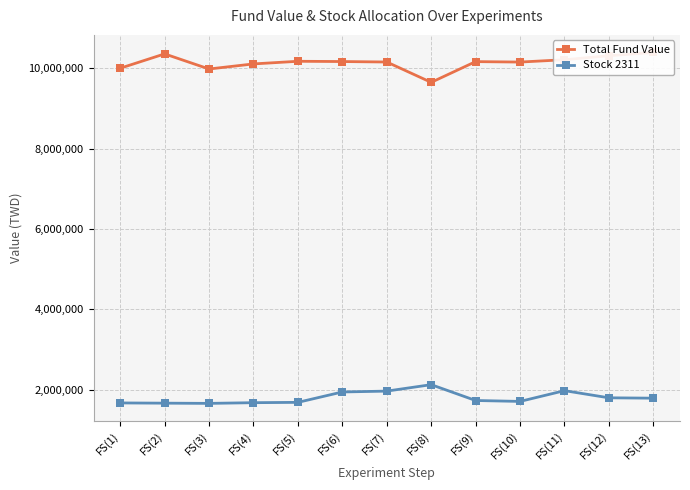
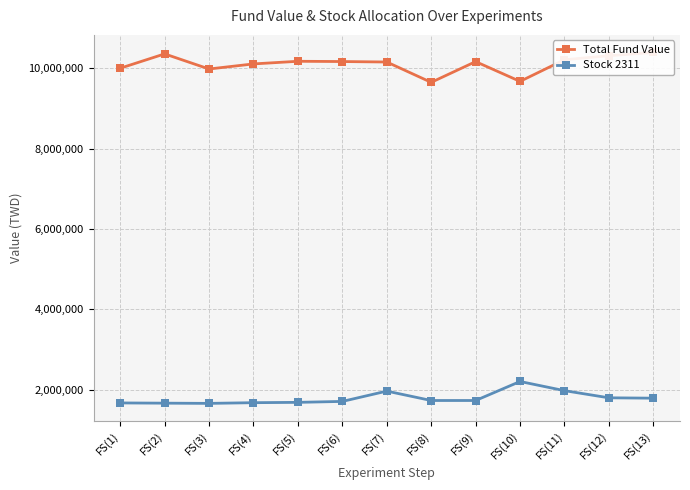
Stock 2311, FS(6): 1,900,000 -> 1,700,000
Stock 2311, FS(8): 2,100,000 -> 1,700,000
Total Fund Value, FS(10): 10,200,000 -> 9,700,000
Stock 2311, FS(10): 1,700,000 -> 2,200,000
